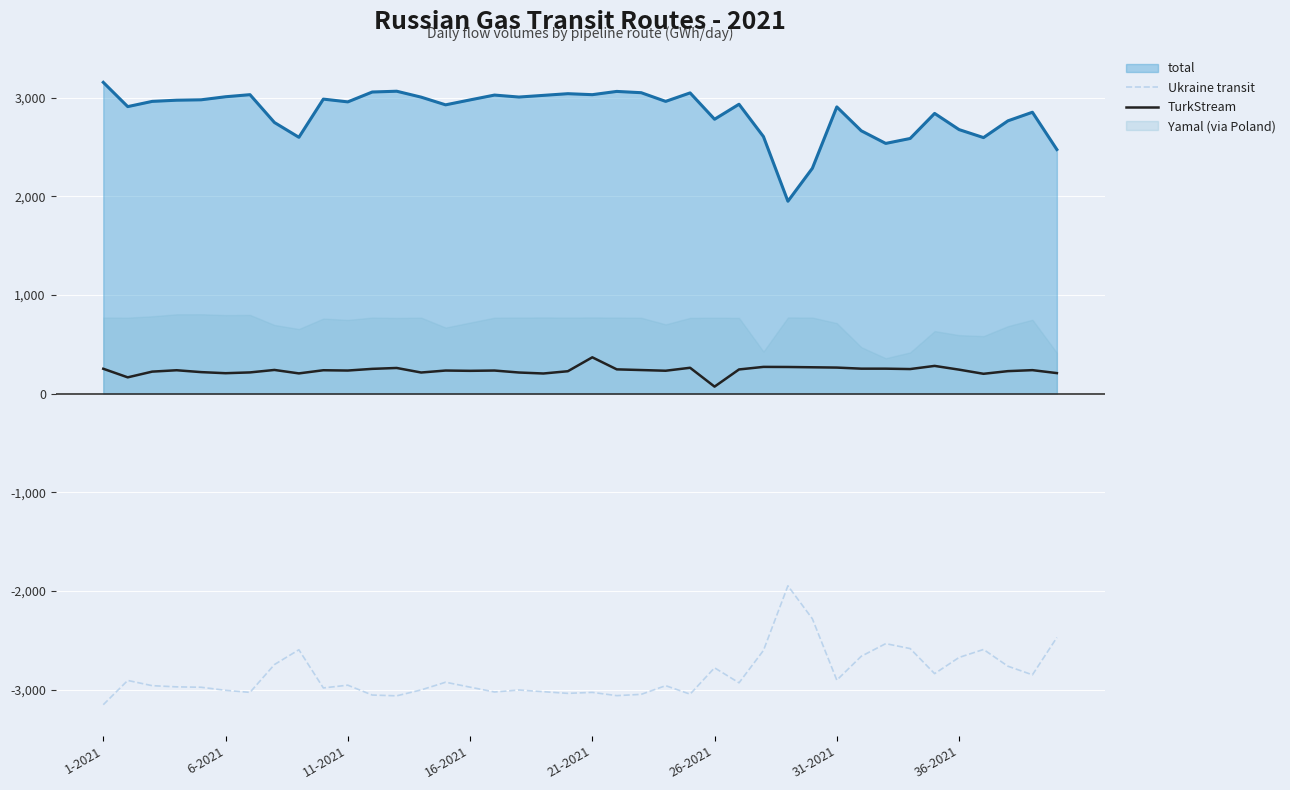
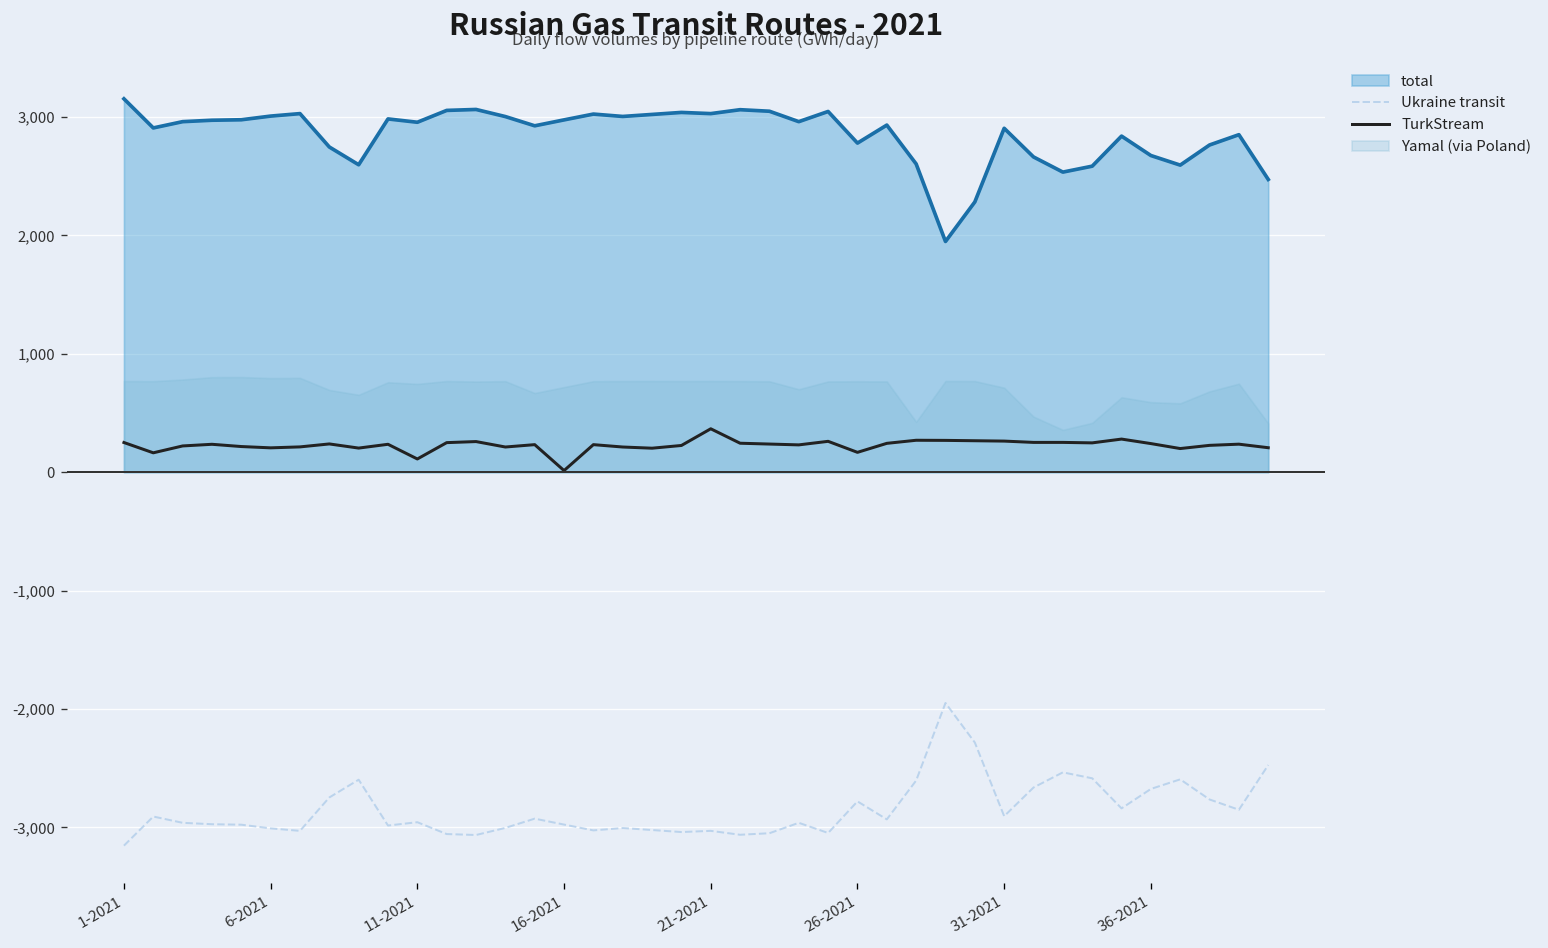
TurkStream, 11-2021: 200 -> 100
TurkStream, 16-2021: 200 -> 0
TurkStream, 26-2021: 100 -> 200
